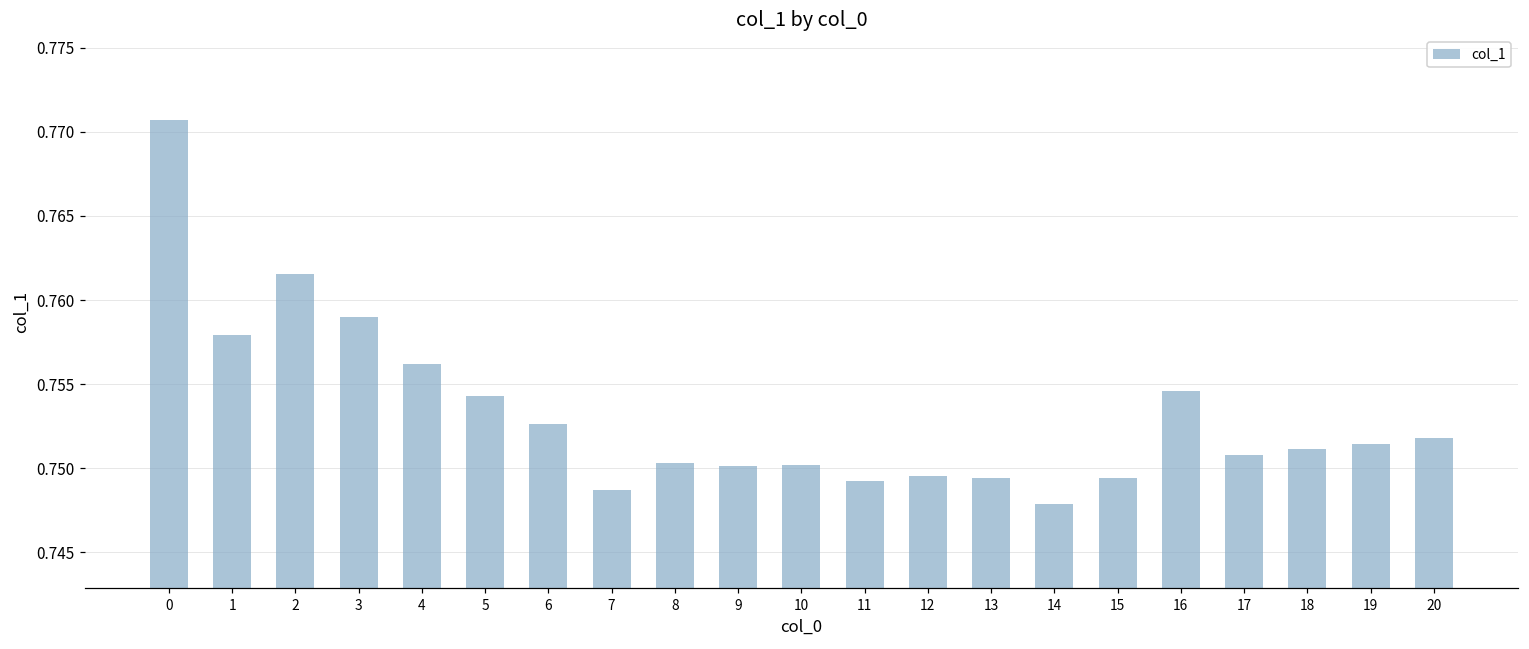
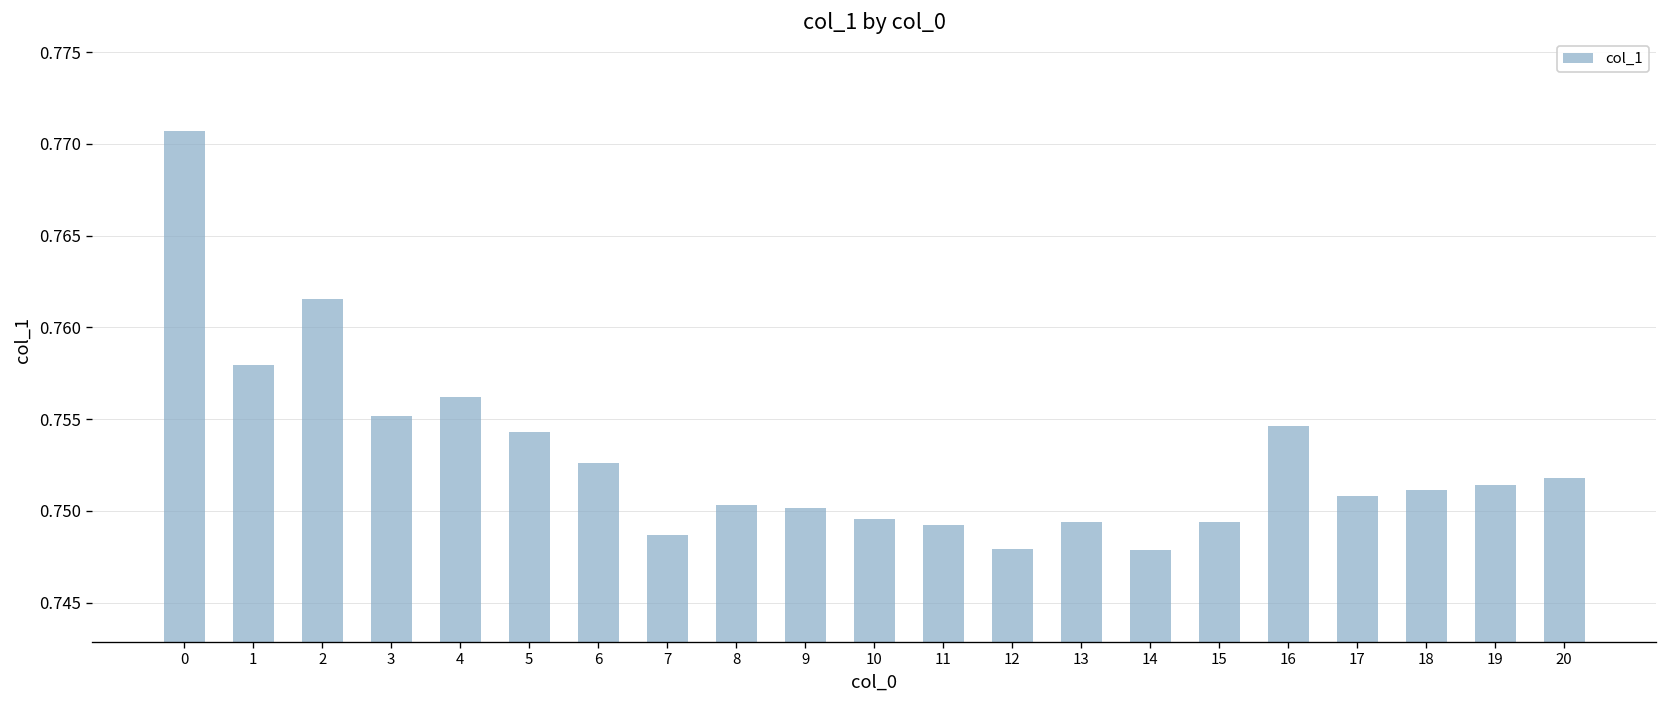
3: 0.7590 -> 0.7552
10: 0.7502 -> 0.7496
12: 0.7495 -> 0.7479
